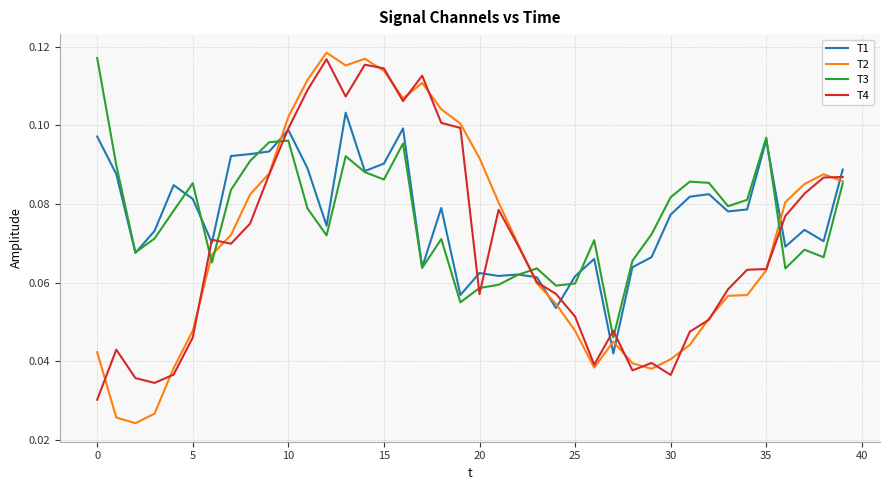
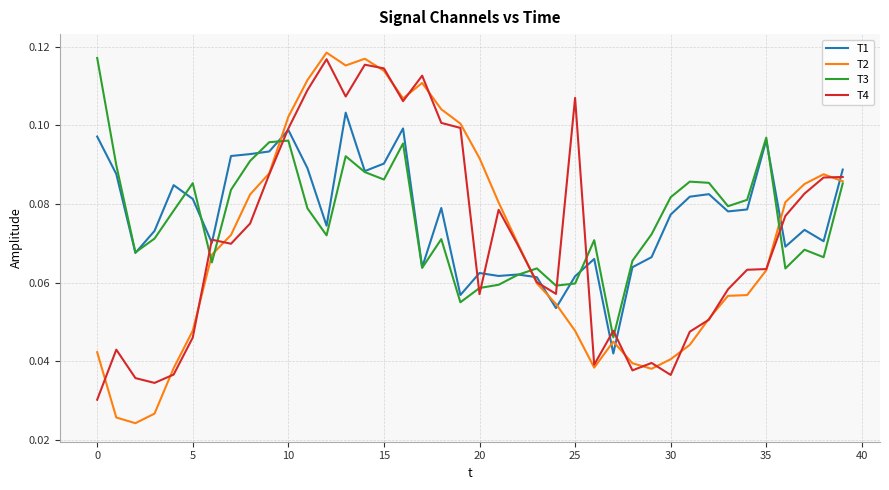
T4, 25: 0.051 -> 0.107
